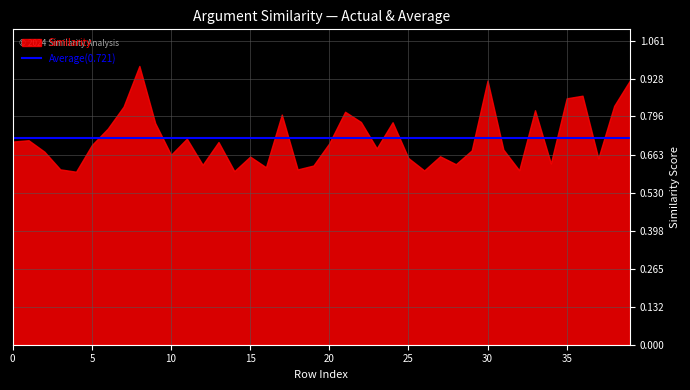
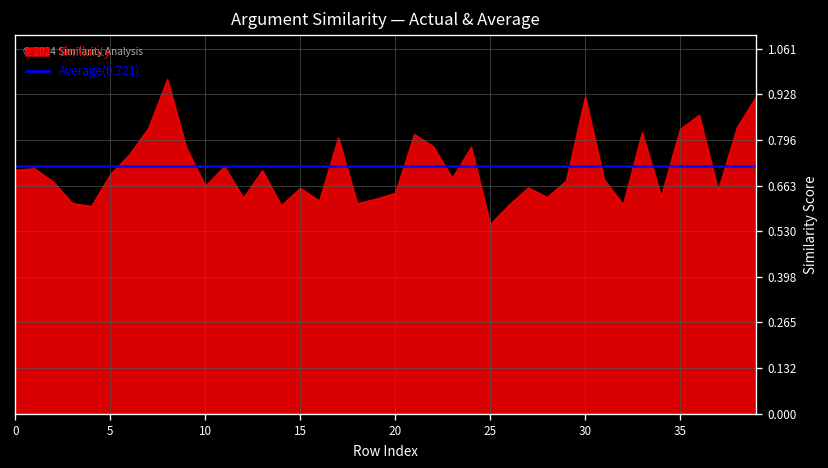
20: 0.70 -> 0.64
25: 0.65 -> 0.55
35: 0.86 -> 0.83
